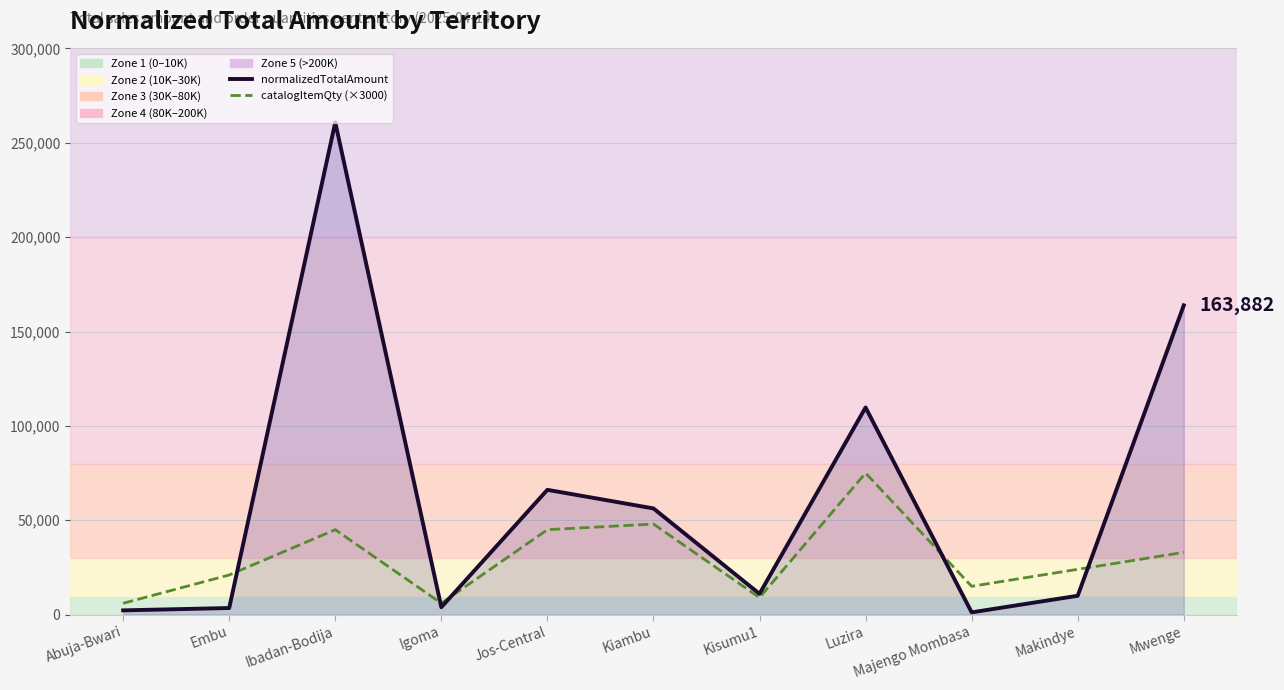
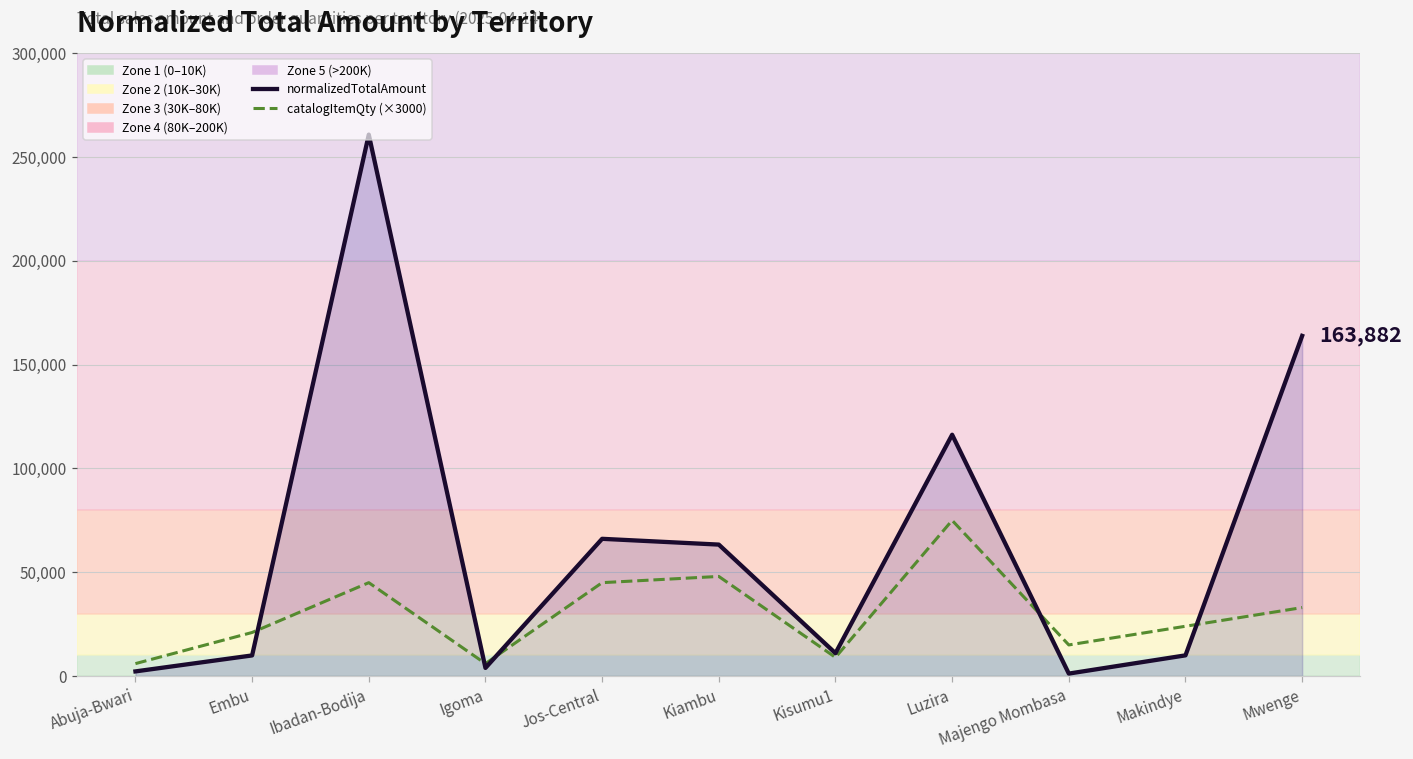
normalizedTotalAmount, Embu: 3,000 -> 10,000
normalizedTotalAmount, Kiambu: 56,000 -> 63,000
normalizedTotalAmount, Luzira: 110,000 -> 116,000
